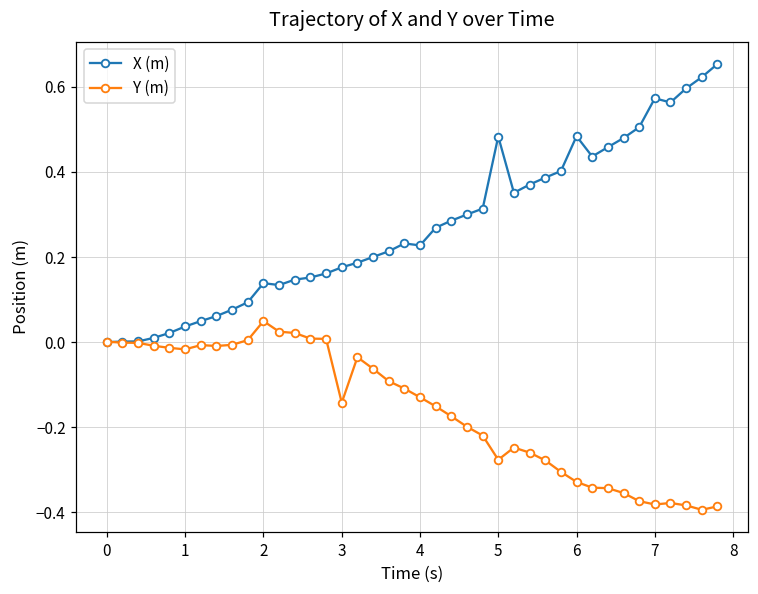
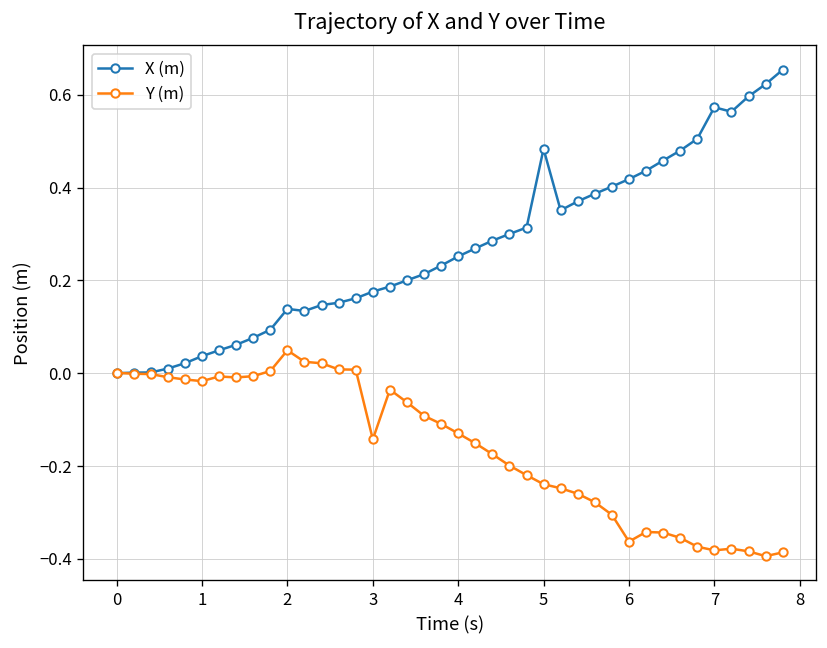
X (m), 4: 0.23 -> 0.25
Y (m), 5: -0.28 -> -0.24
X (m), 6: 0.48 -> 0.42
Y (m), 6: -0.33 -> -0.36
